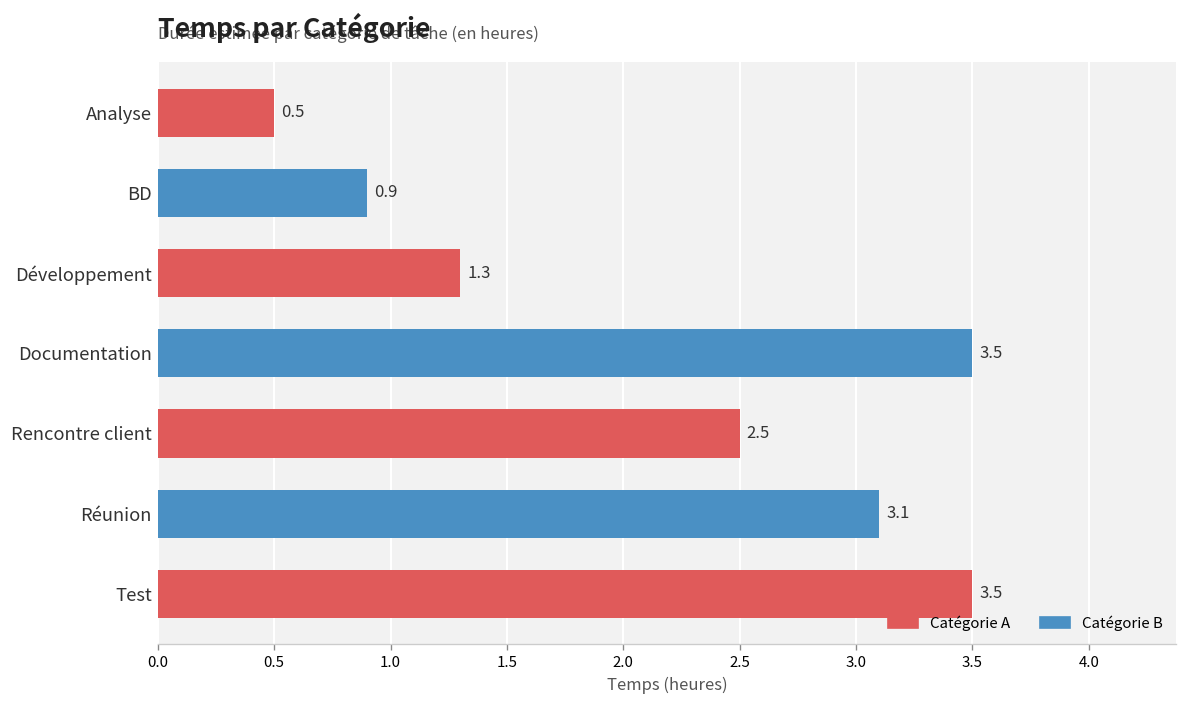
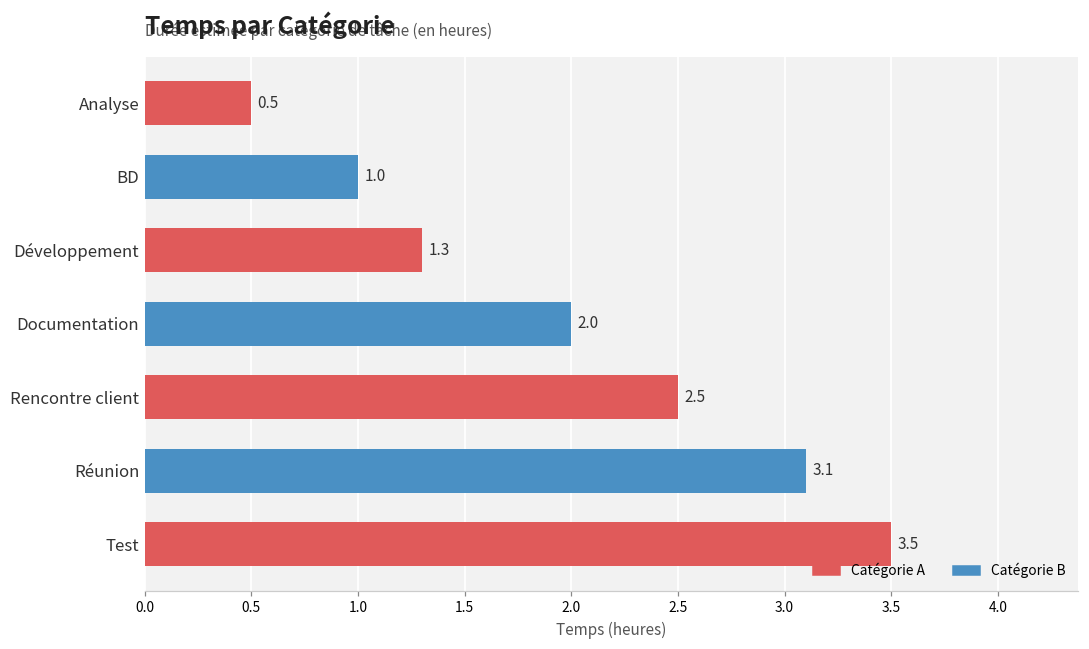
BD: 0.9 -> 1.0
Documentation: 3.5 -> 2.0
